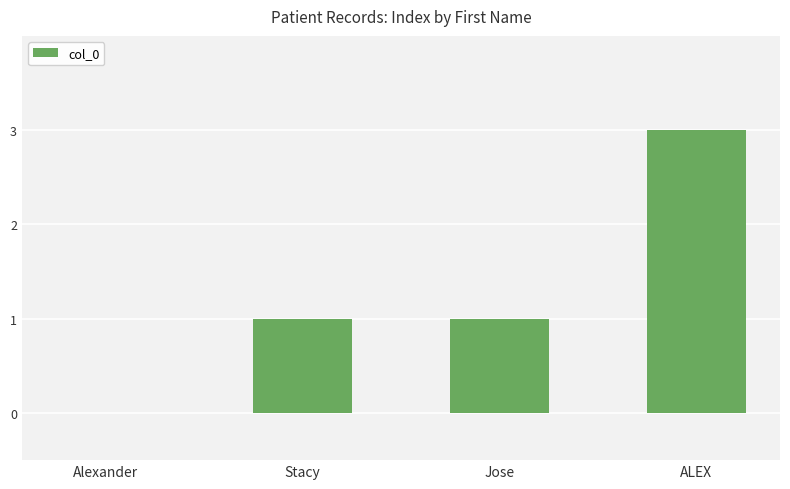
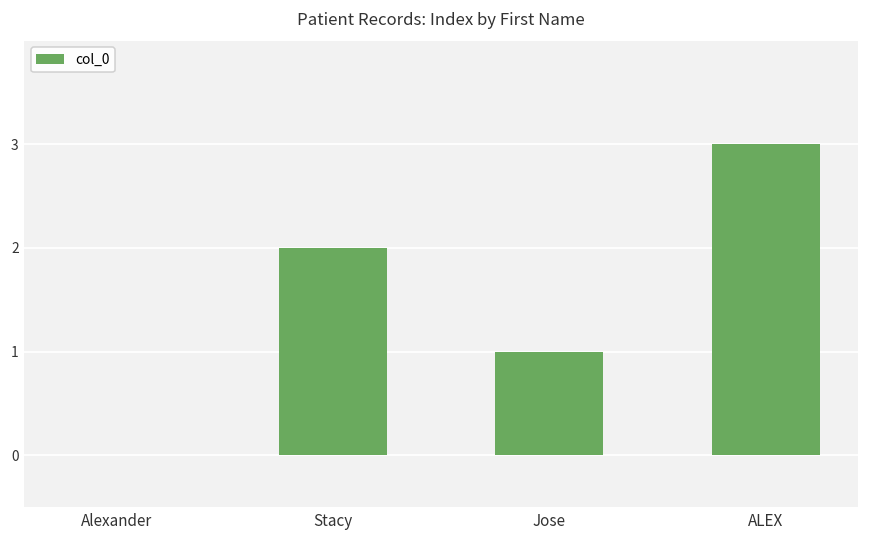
Stacy: 1 -> 2
